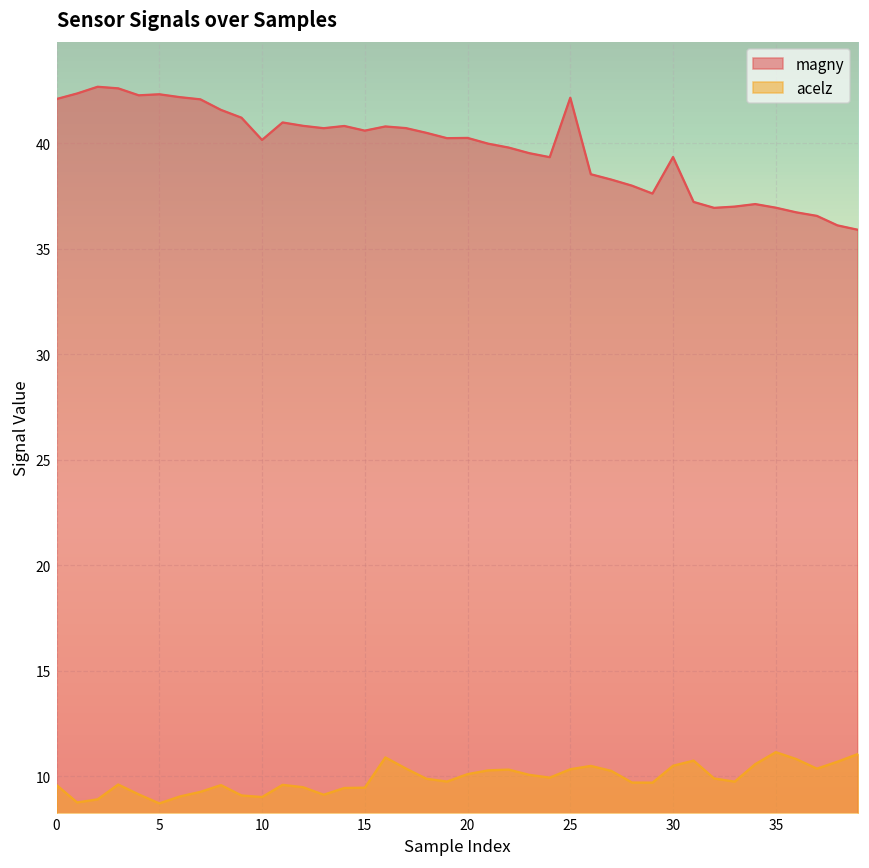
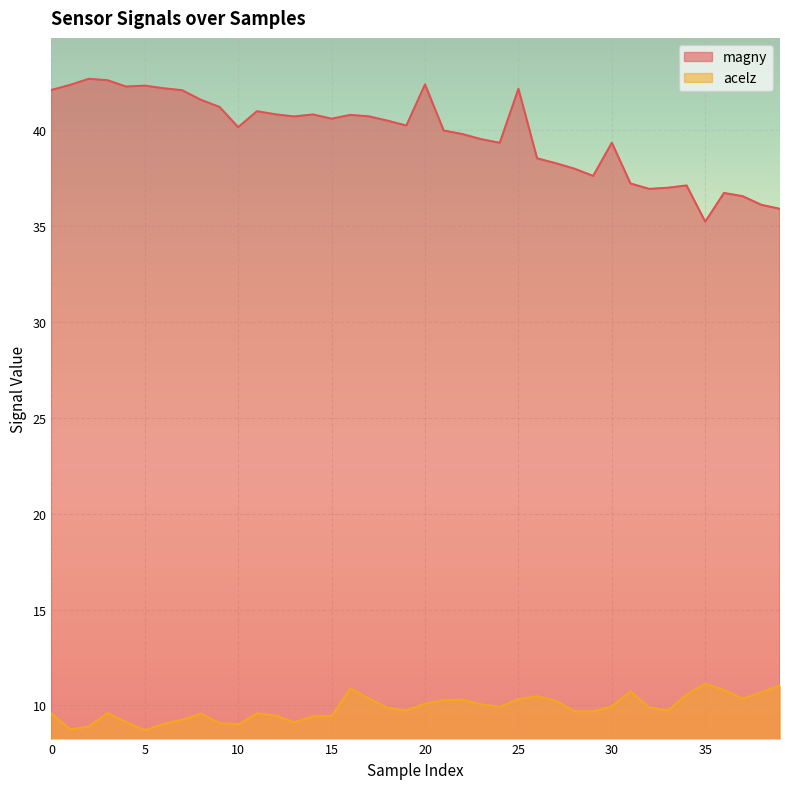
magny, 20: 40.3 -> 42.4
acelz, 30: 10.5 -> 10.0
magny, 35: 37.0 -> 35.2
